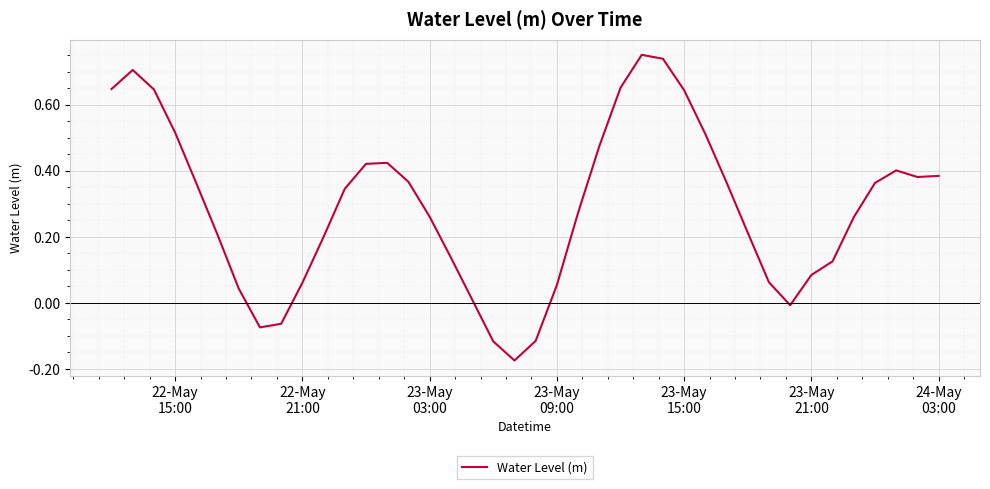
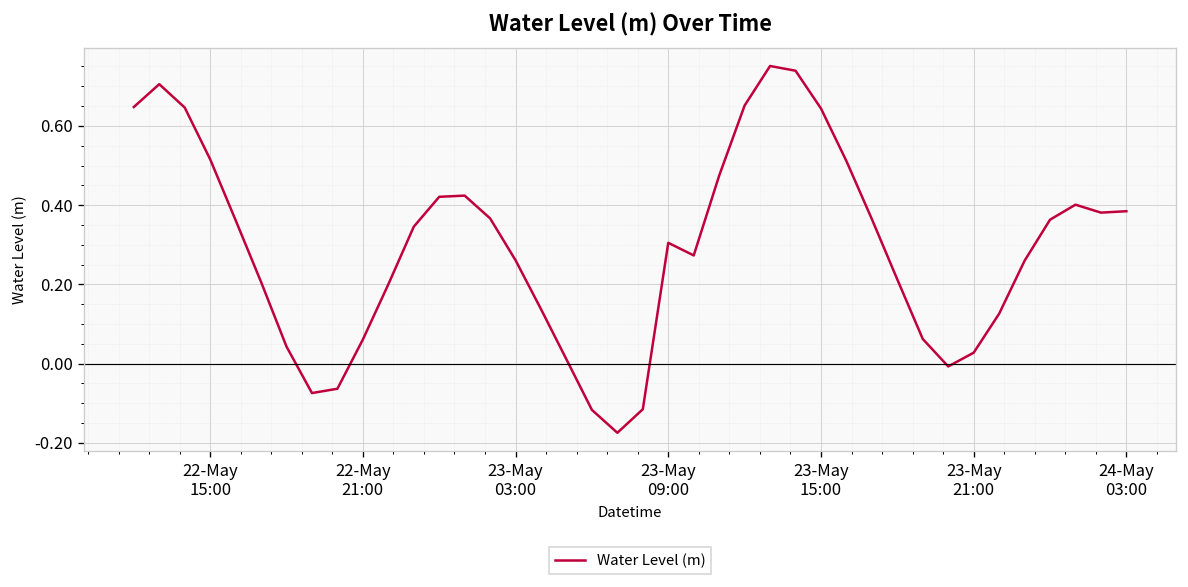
23-May 09:00: 0.05 -> 0.30
23-May 21:00: 0.08 -> 0.03
